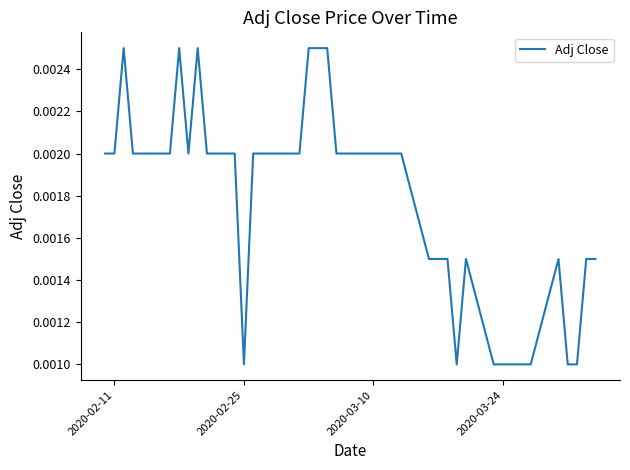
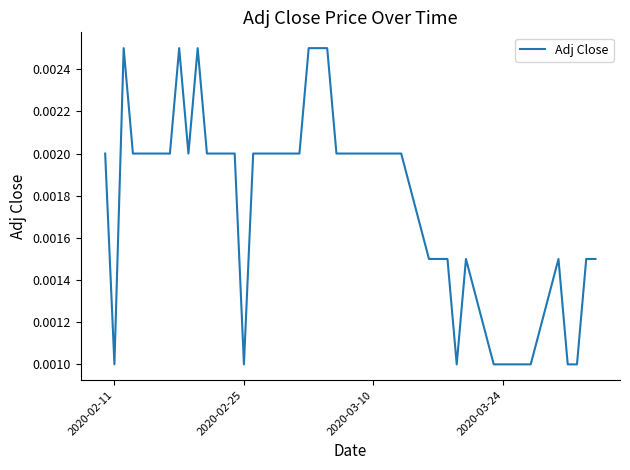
2020-02-11: 0.002 -> 0.001
